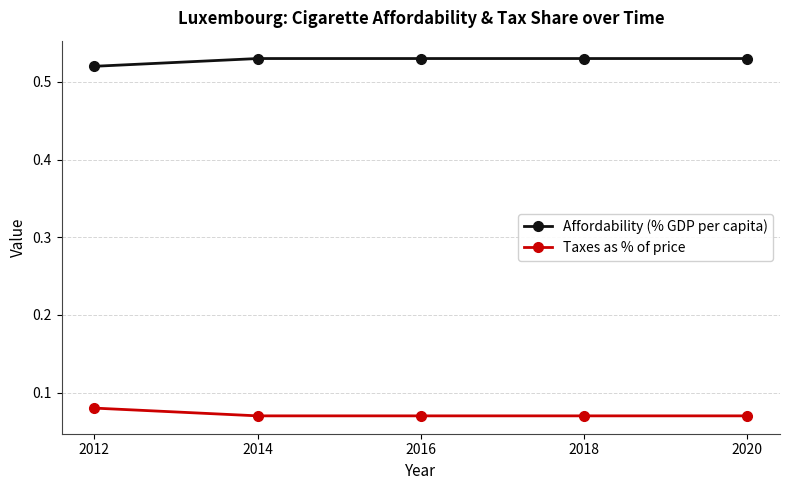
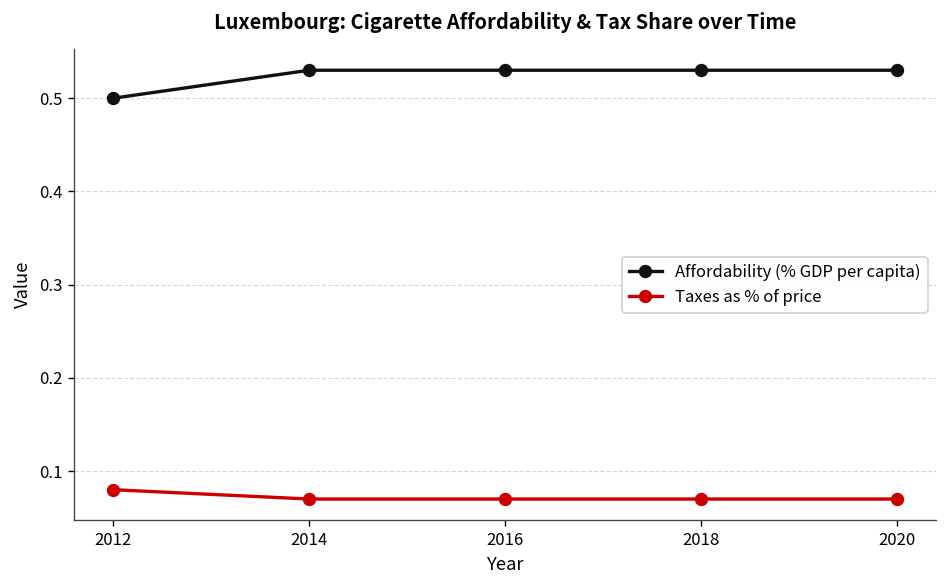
Affordability (% GDP per capita), 2012: 0.52 -> 0.50
